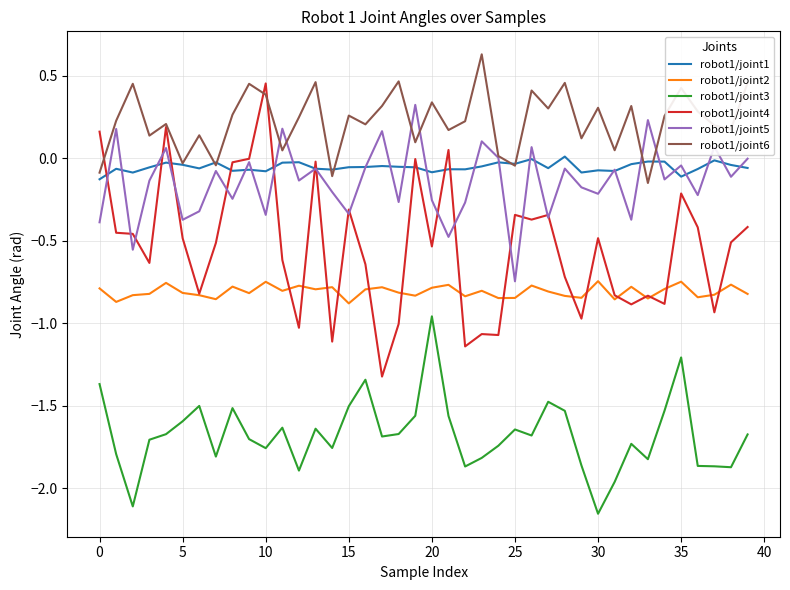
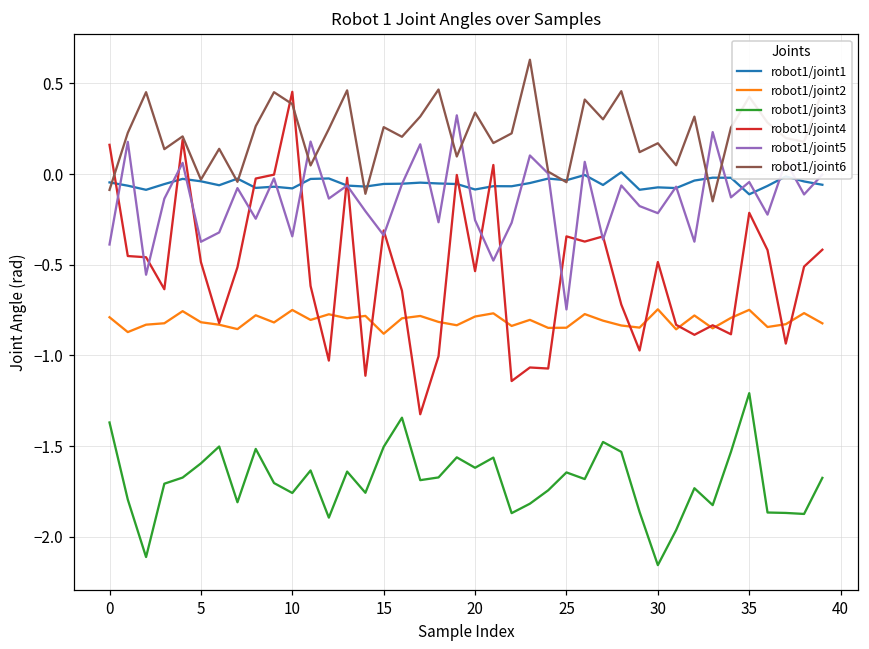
robot1/joint1, 0: -0.13 -> -0.05
robot1/joint3, 20: -0.96 -> -1.62
robot1/joint6, 30: 0.31 -> 0.17
